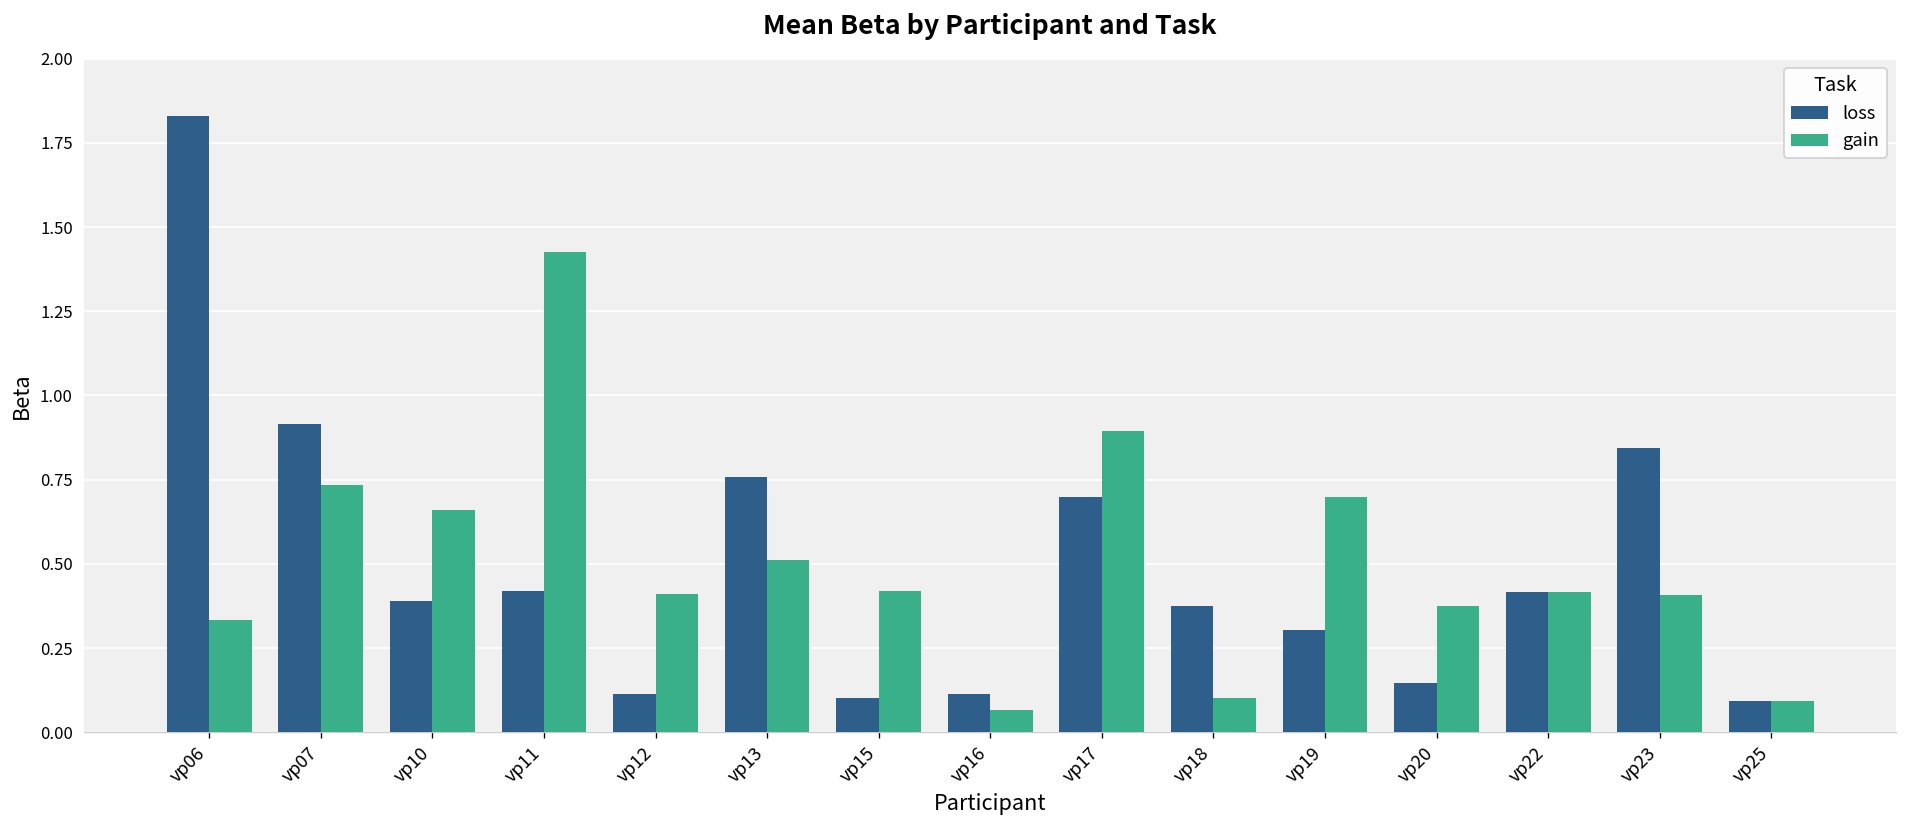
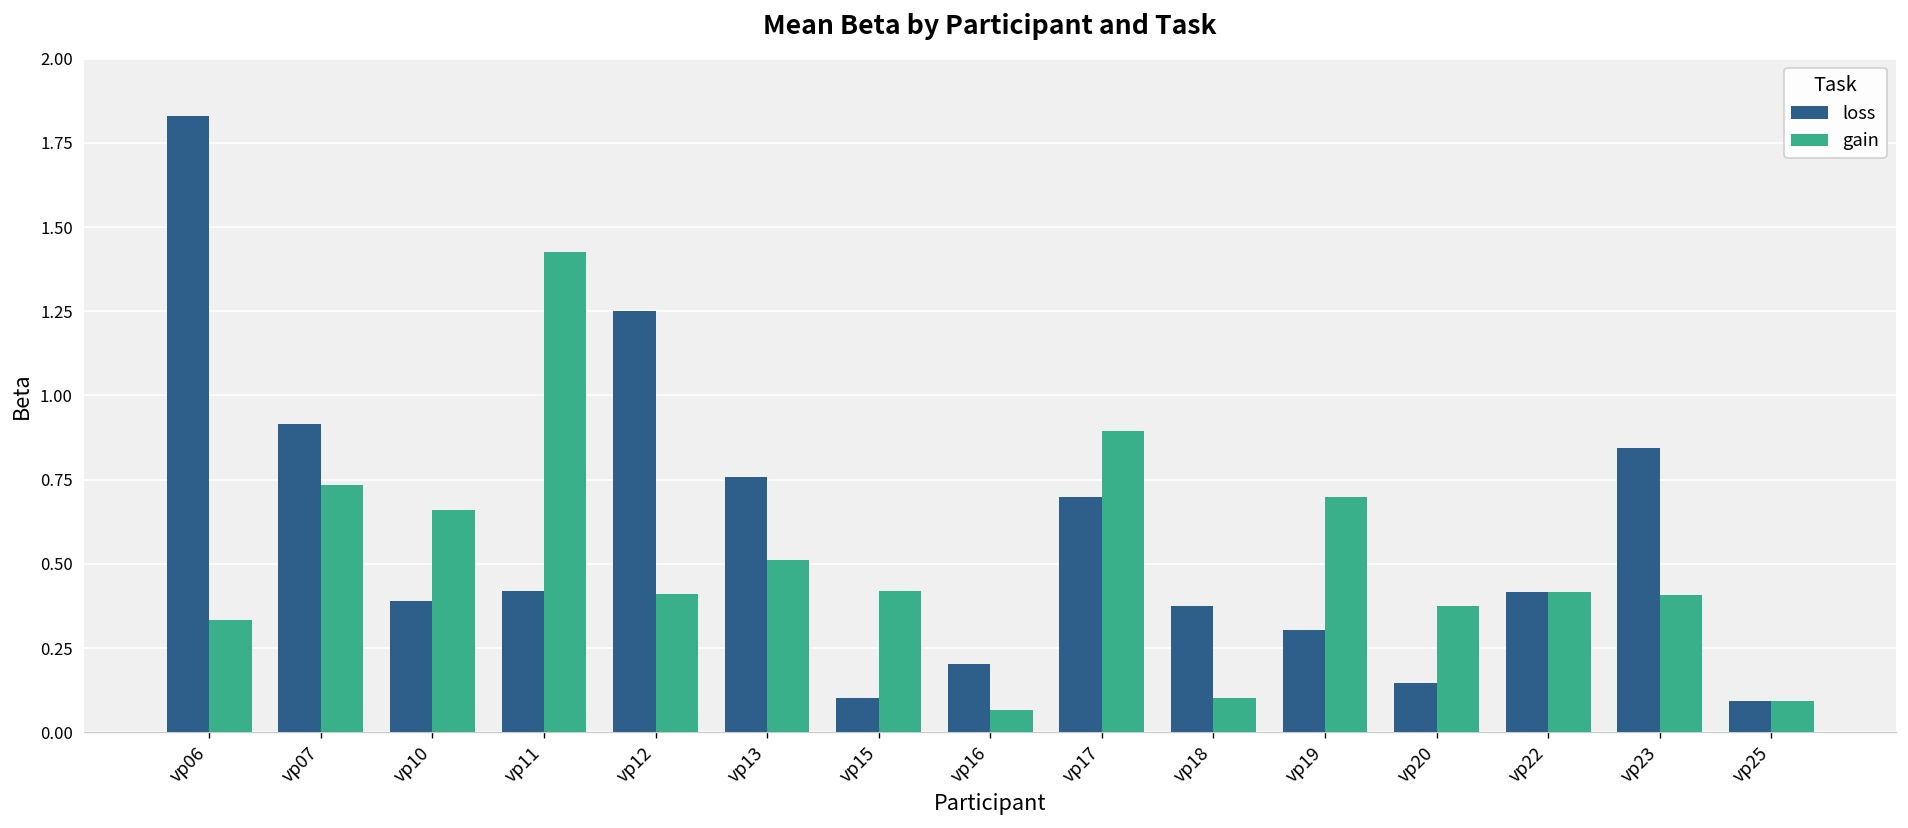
loss, vp12: 0.11 -> 1.25
loss, vp16: 0.11 -> 0.20
